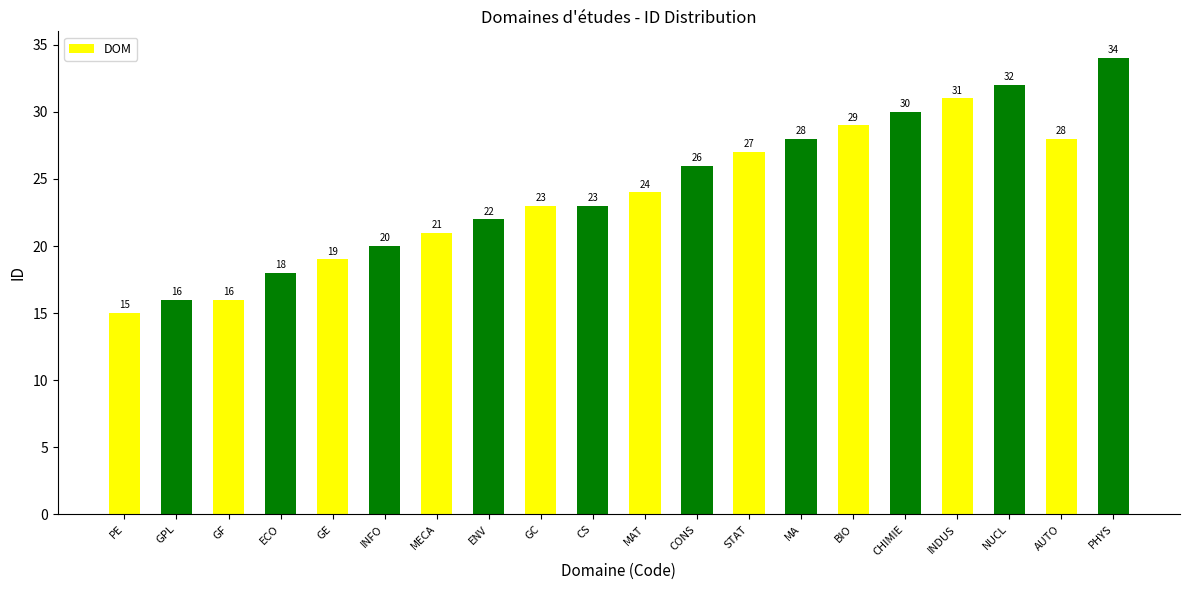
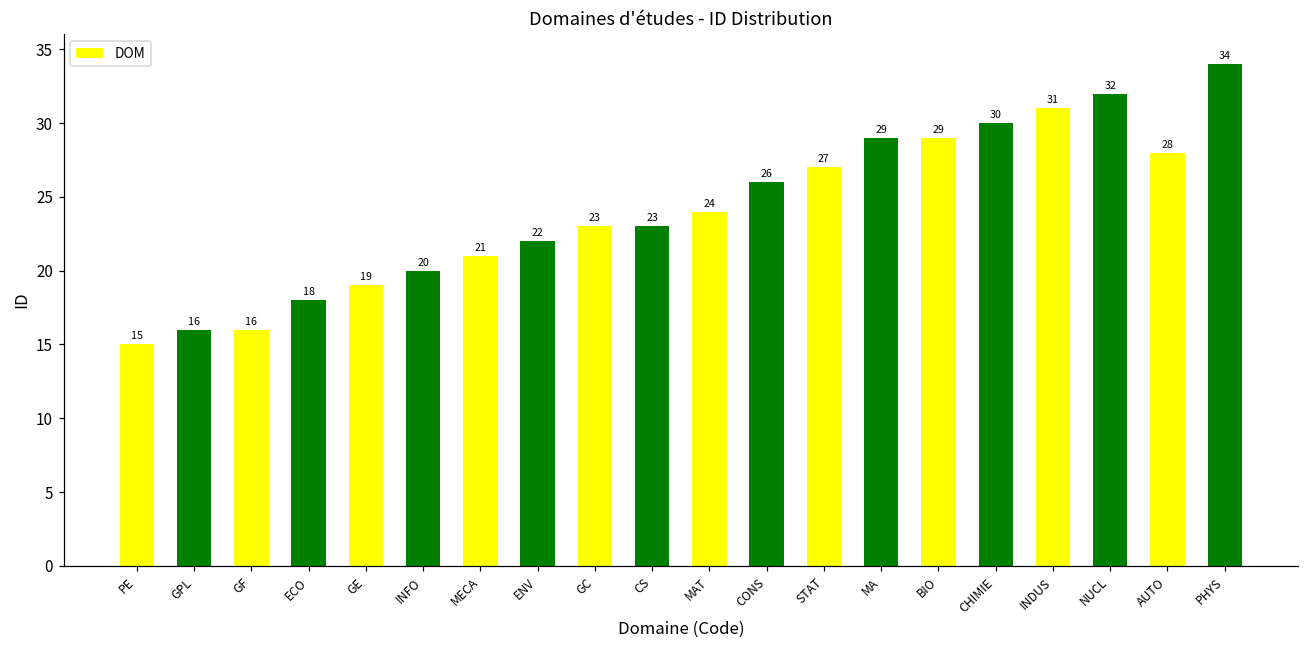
MA: 28 -> 29
